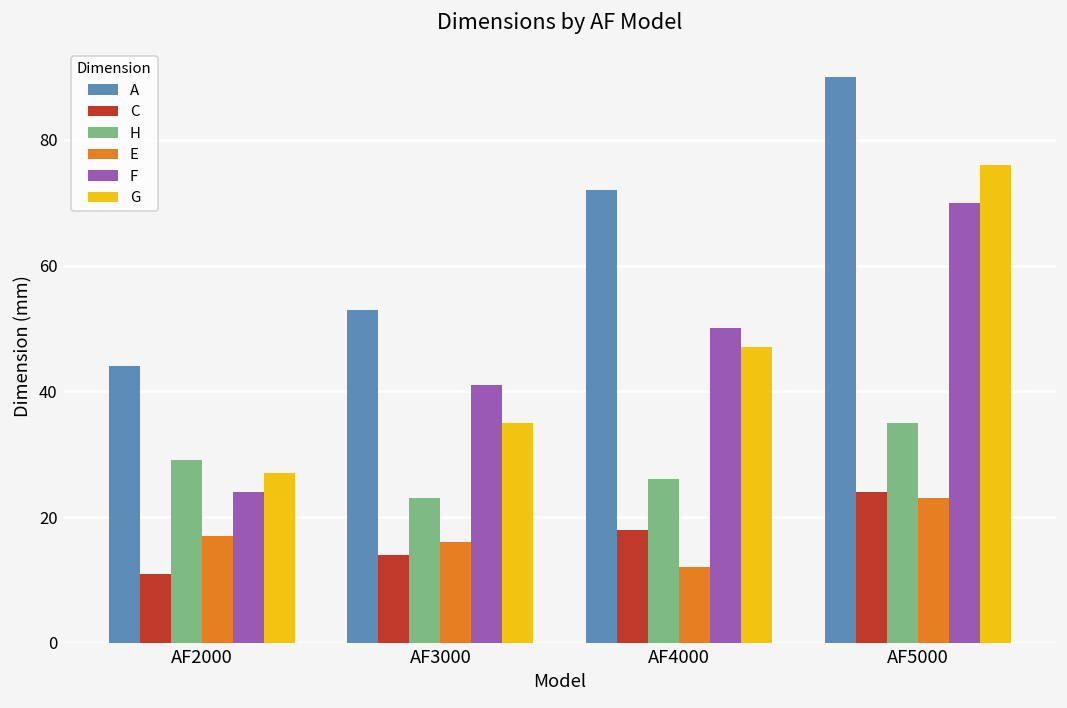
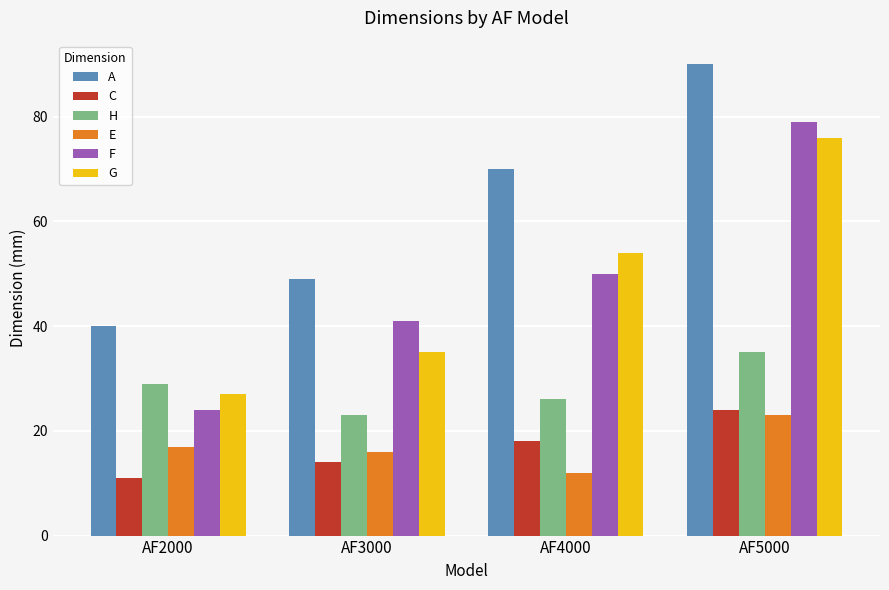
A, AF2000: 44 -> 40
A, AF3000: 53 -> 49
A, AF4000: 72 -> 70
G, AF4000: 47 -> 54
F, AF5000: 70 -> 79
